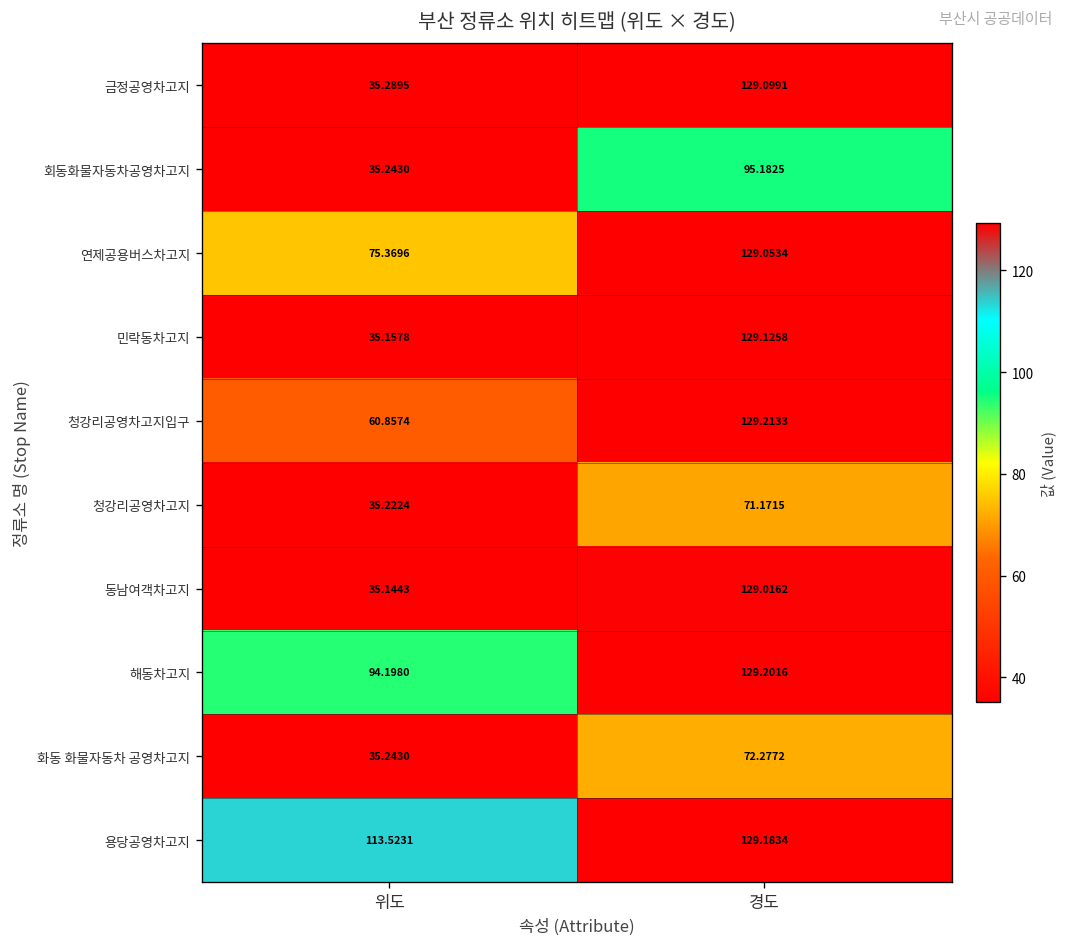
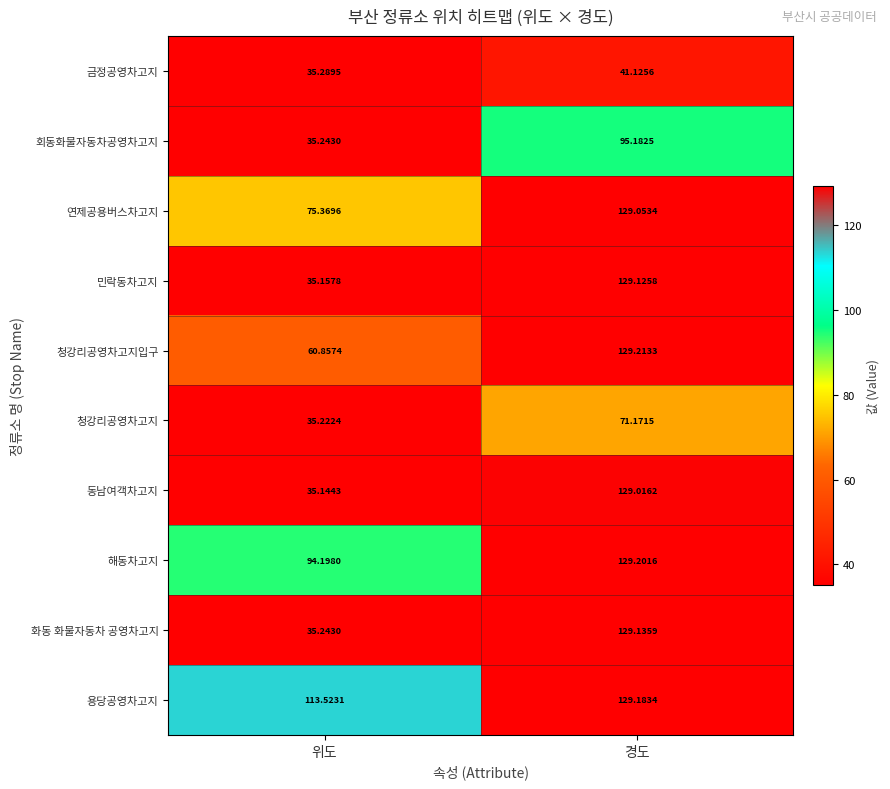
금정공영차고지, 경도: 129.0991 -> 41.1256
화동 화물자동차 공영차고지, 경도: 72.2772 -> 129.1359
